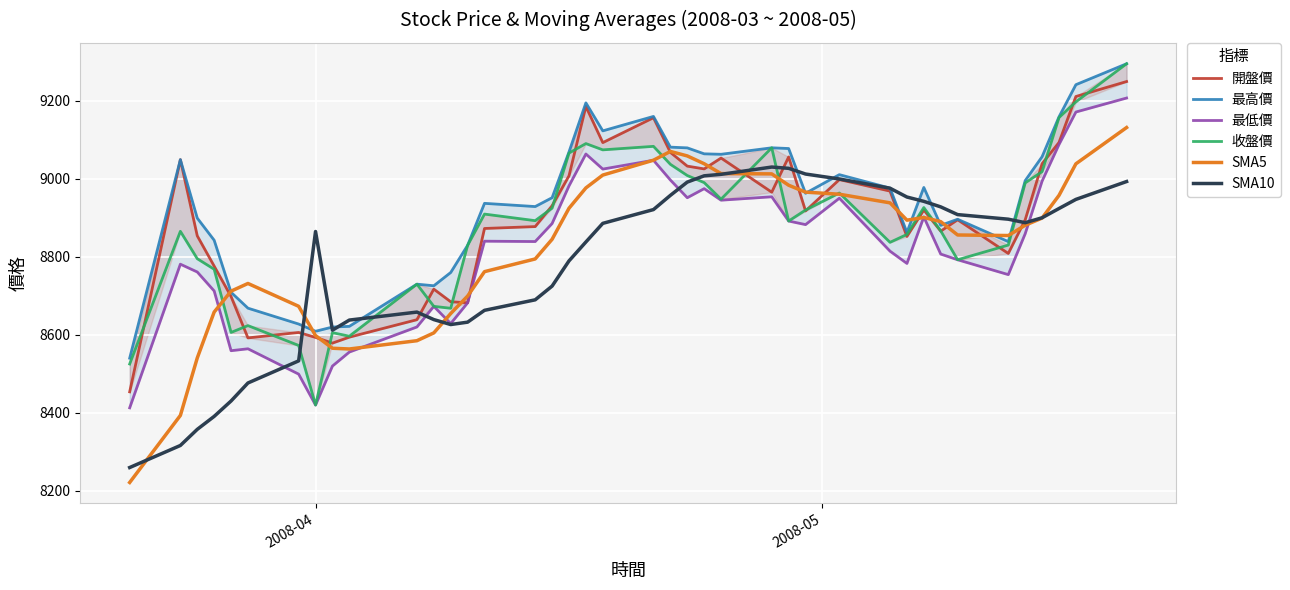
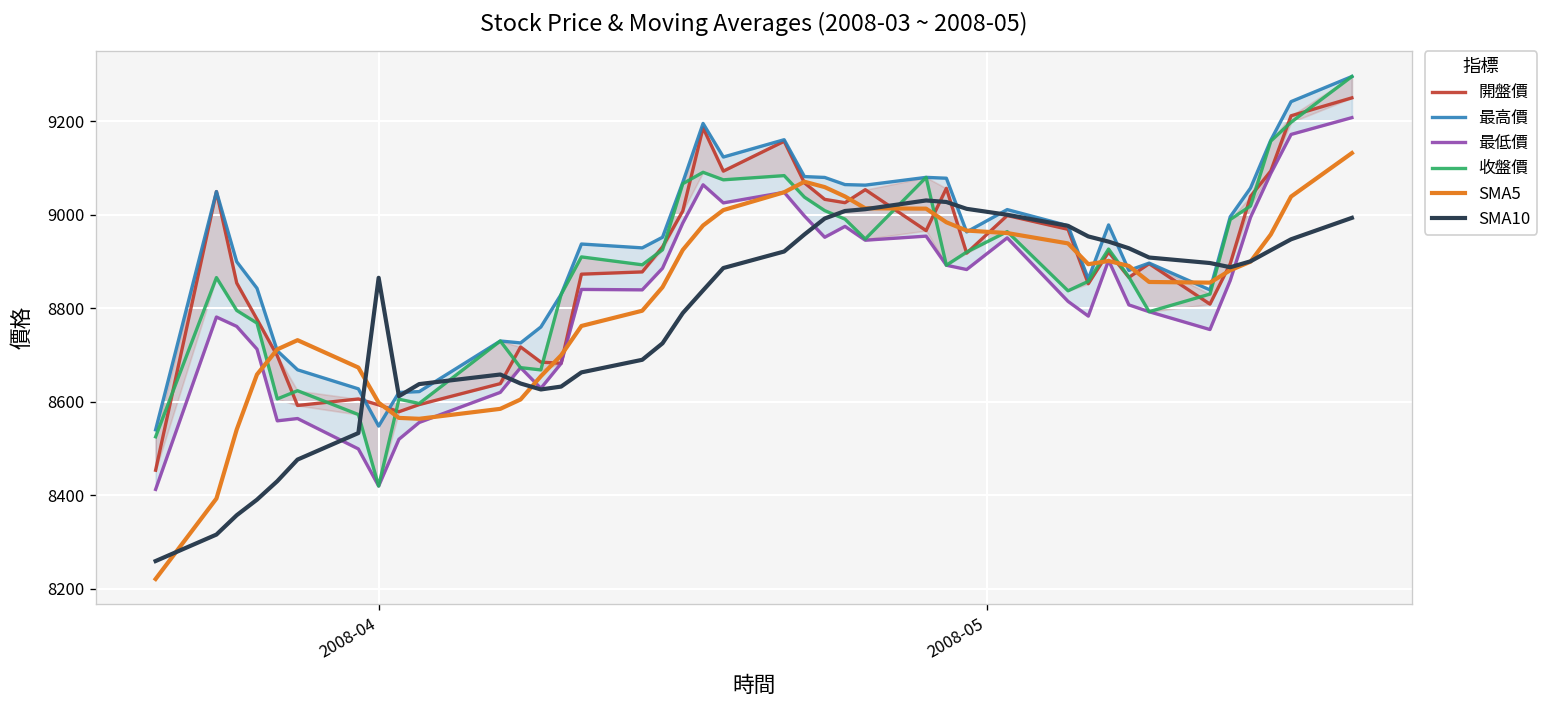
最高價, 2008-04: 8610 -> 8550
